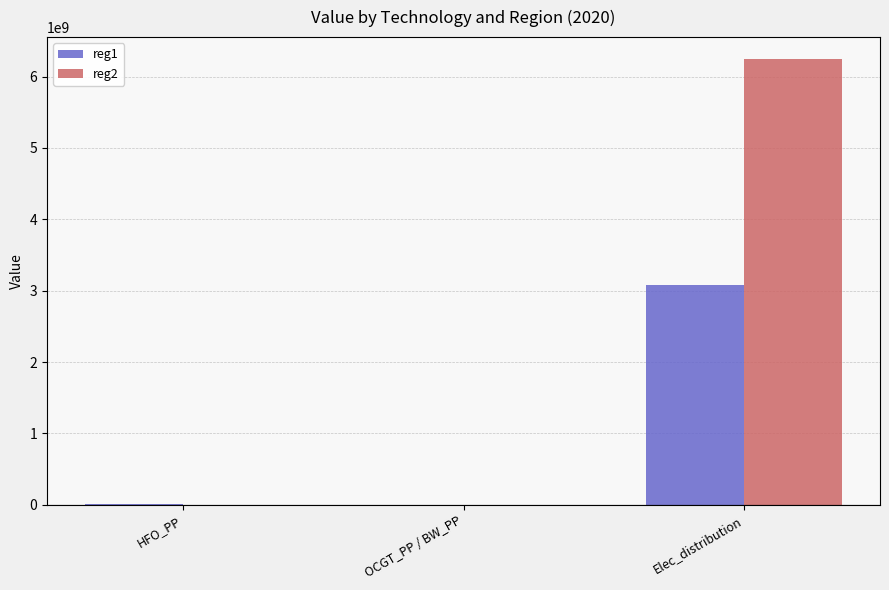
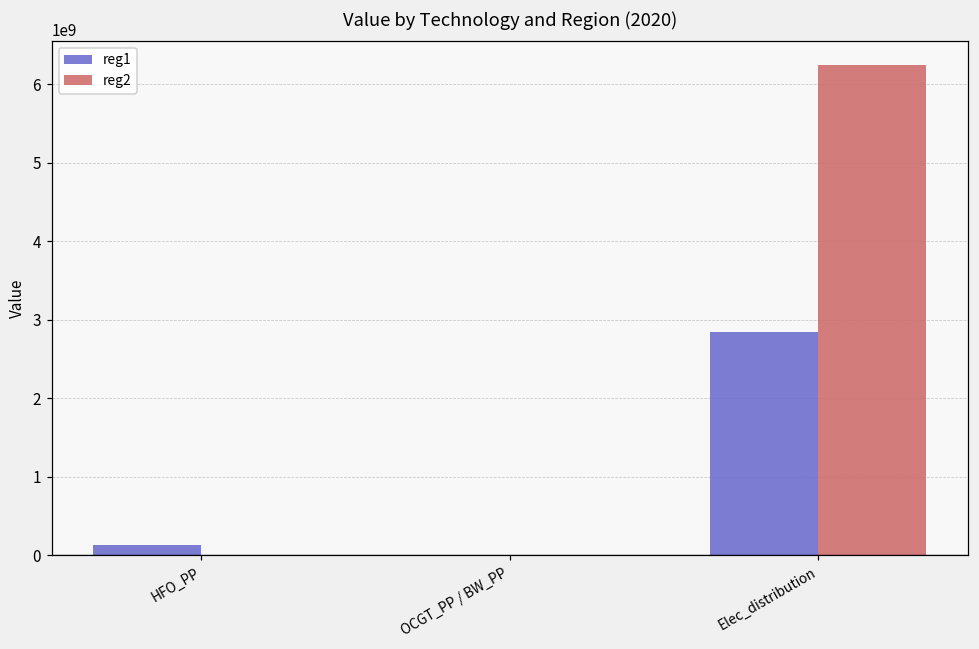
reg1, HFO_PP: 0 -> 100000000
reg1, Elec_distribution: 3100000000 -> 2800000000
